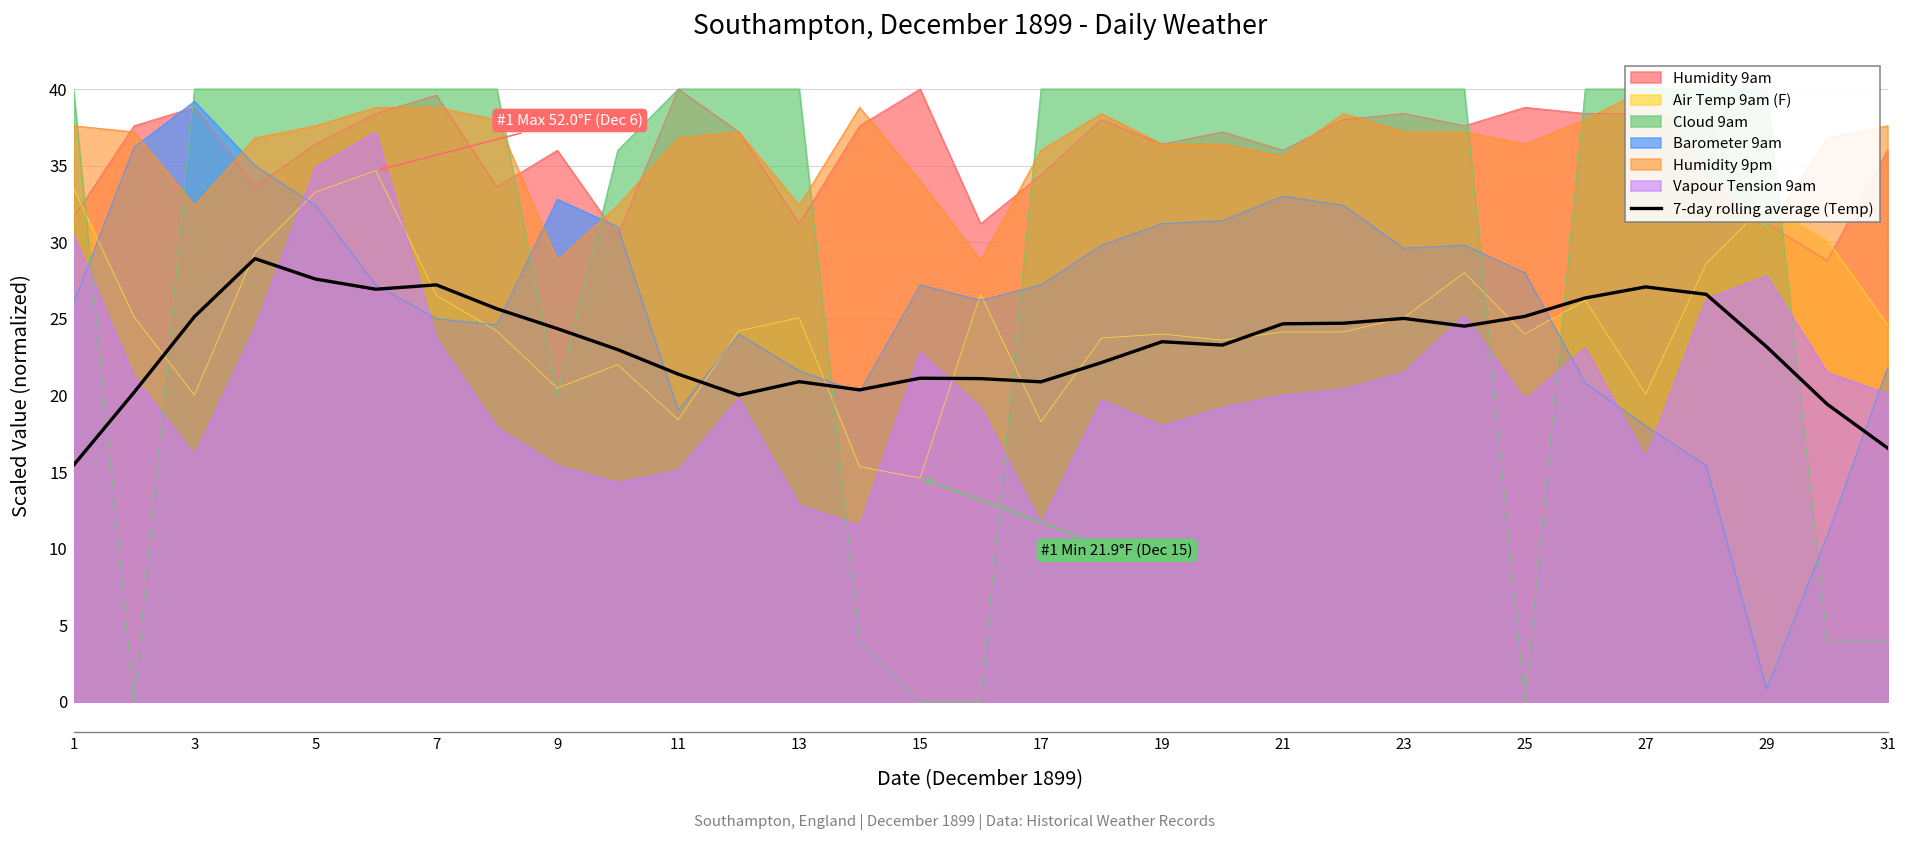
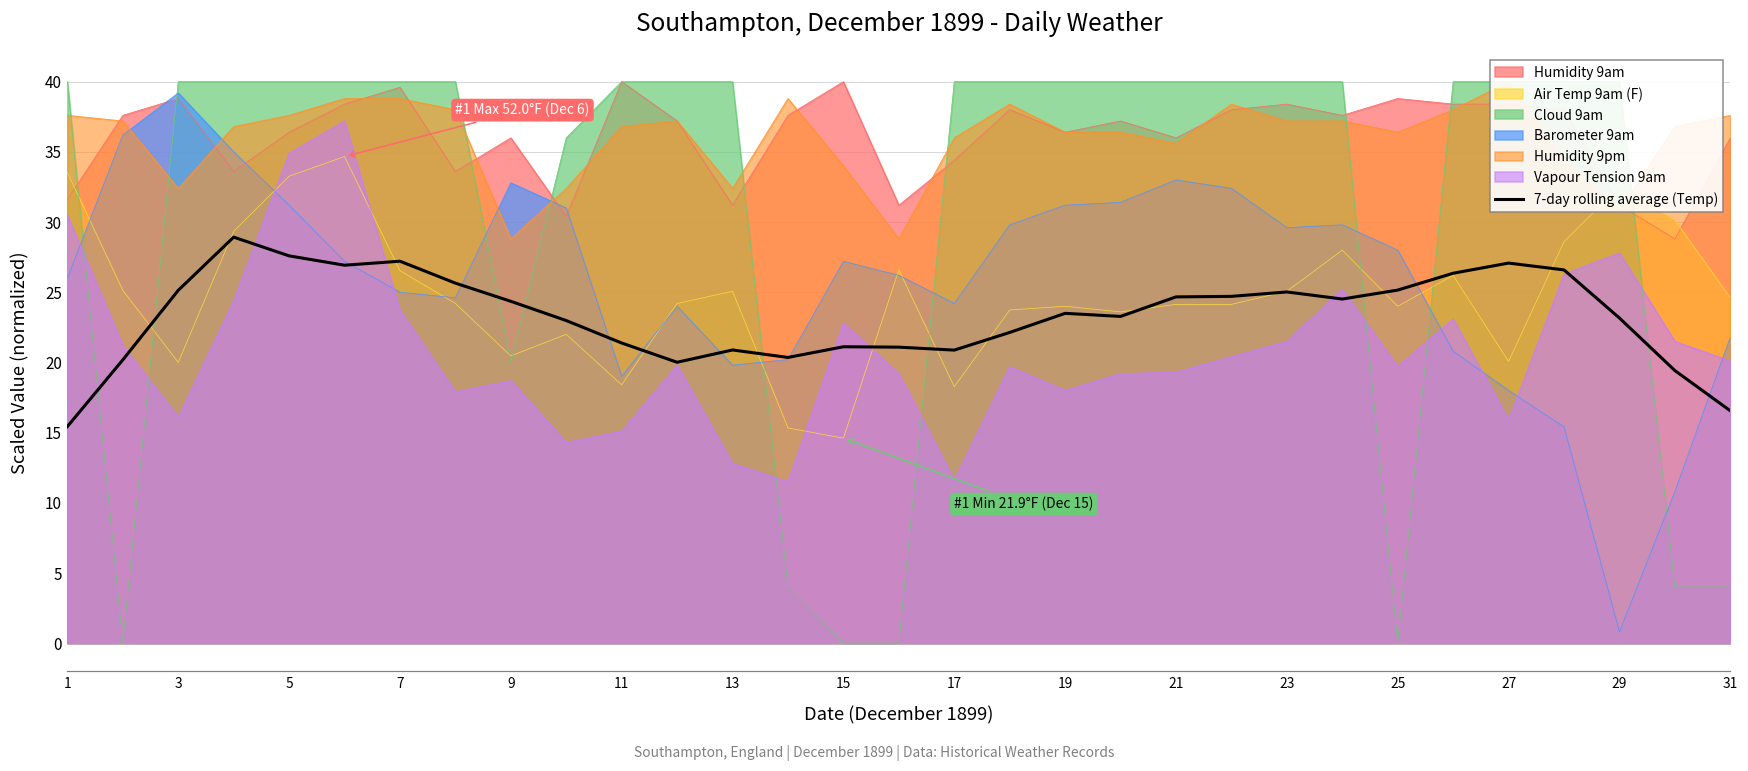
Barometer 9am, 5: 32.4 -> 31.2
Vapour Tension 9am, 9: 15.4 -> 18.7
Barometer 9am, 13: 21.6 -> 19.8
Barometer 9am, 17: 27.2 -> 24.2
Vapour Tension 9am, 21: 20.0 -> 19.3
